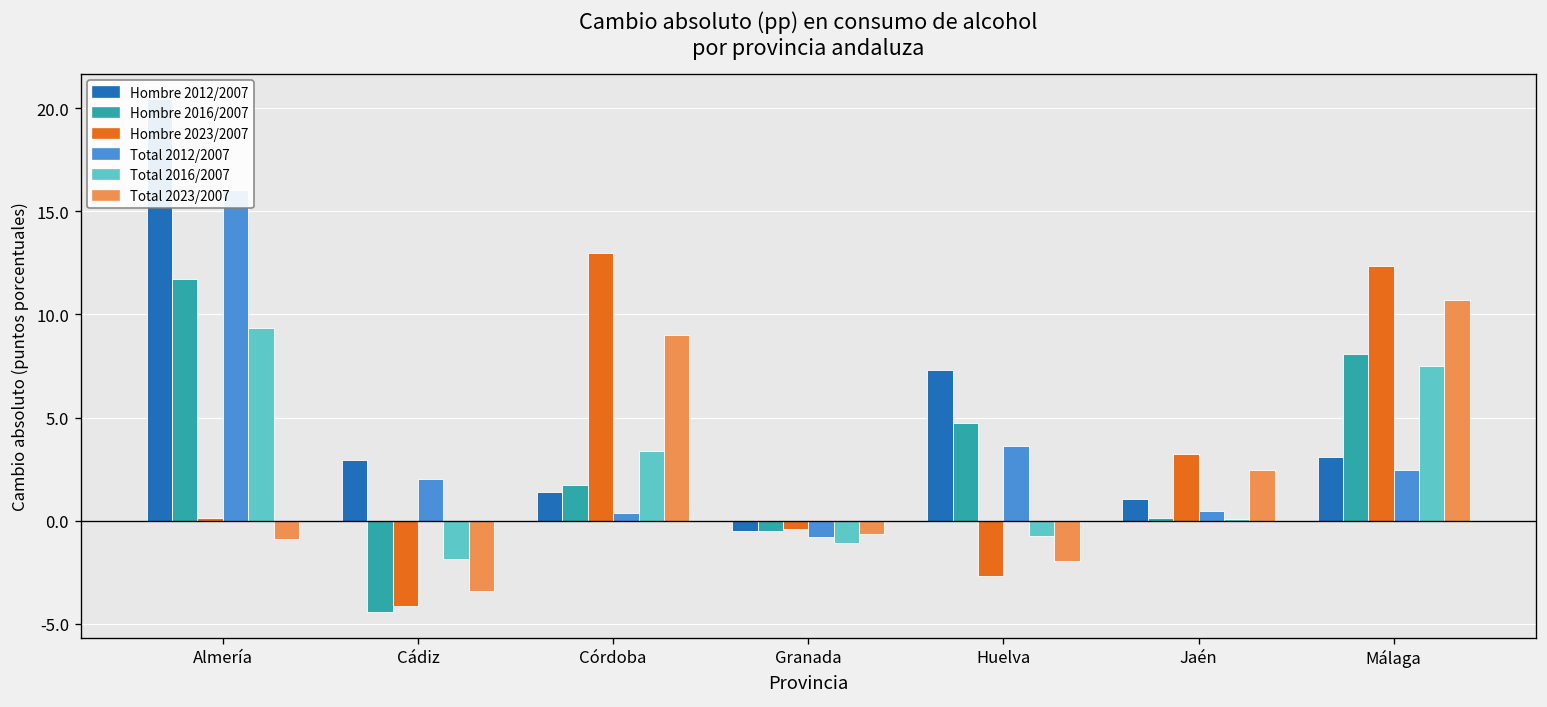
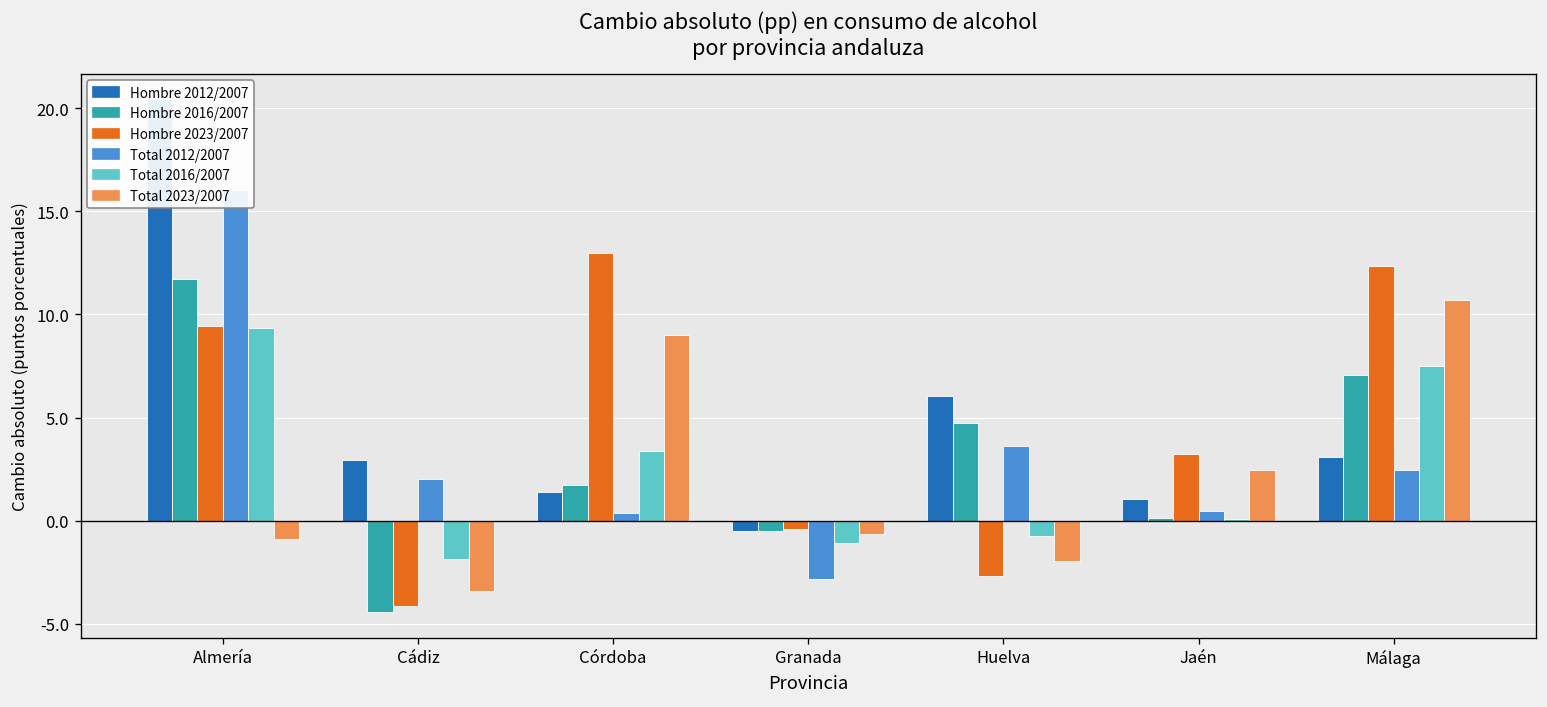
Hombre 2023/2007, Almería: 0.1 -> 9.5
Total 2012/2007, Granada: -0.8 -> -2.8
Hombre 2012/2007, Huelva: 7.3 -> 6.0
Hombre 2016/2007, Málaga: 8.1 -> 7.1
